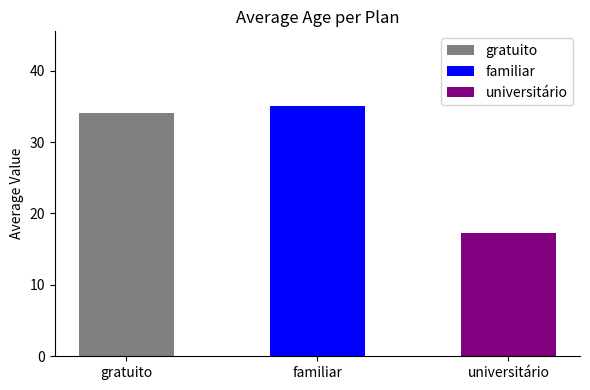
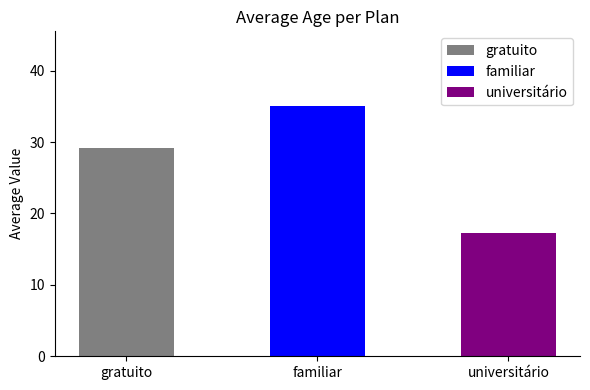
gratuito: 34 -> 29
